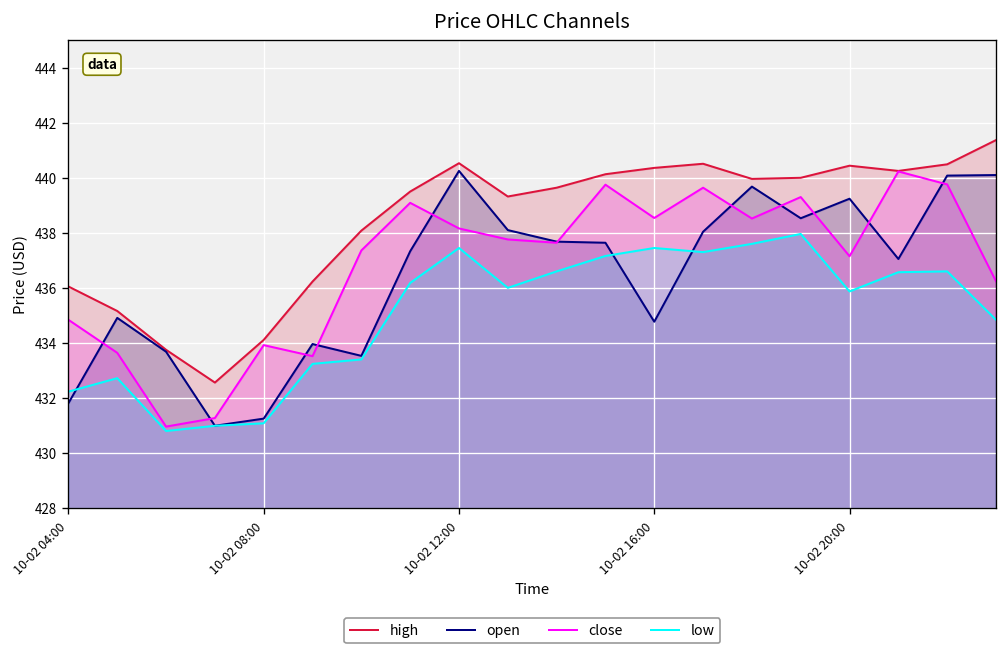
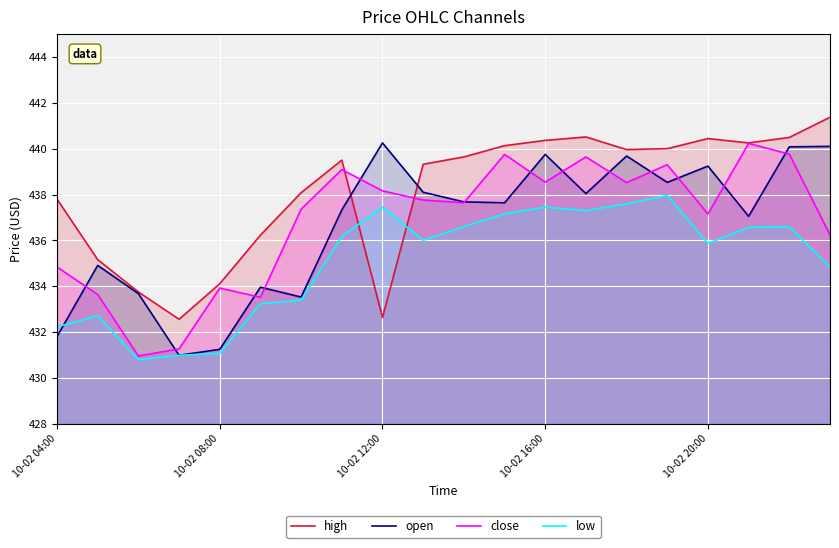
high, 10-02 04:00: 436.1 -> 437.8
high, 10-02 12:00: 440.5 -> 432.6
open, 10-02 16:00: 434.8 -> 439.8
